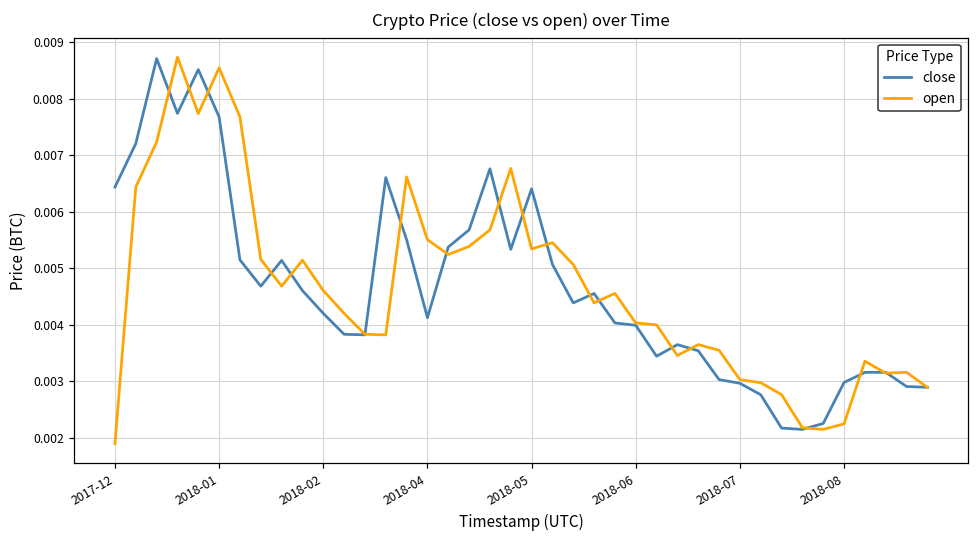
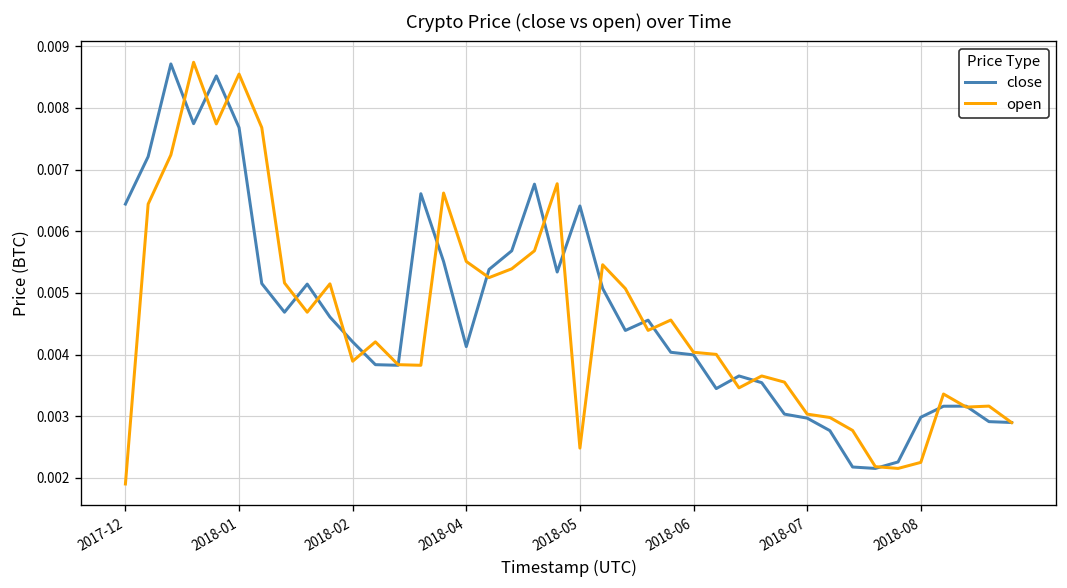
open, 2018-02: 0.0046 -> 0.0039
open, 2018-05: 0.0053 -> 0.0025
